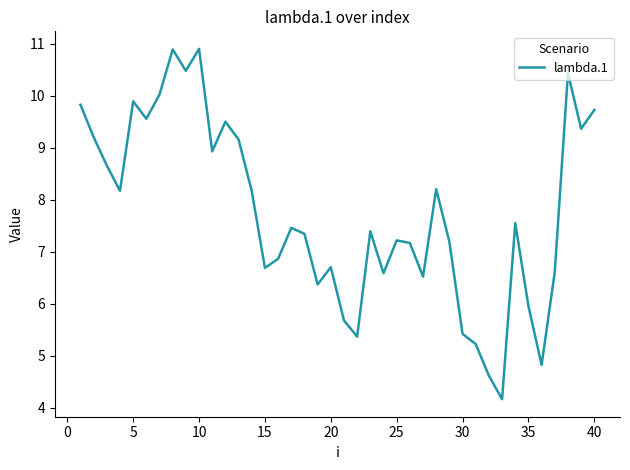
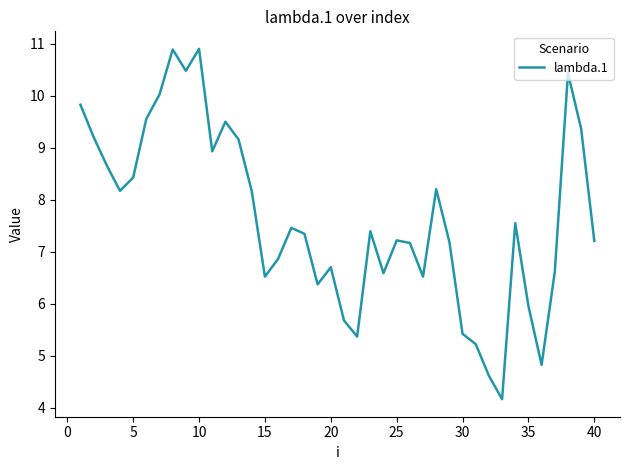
5: 9.9 -> 8.4
15: 6.7 -> 6.5
40: 9.7 -> 7.2
